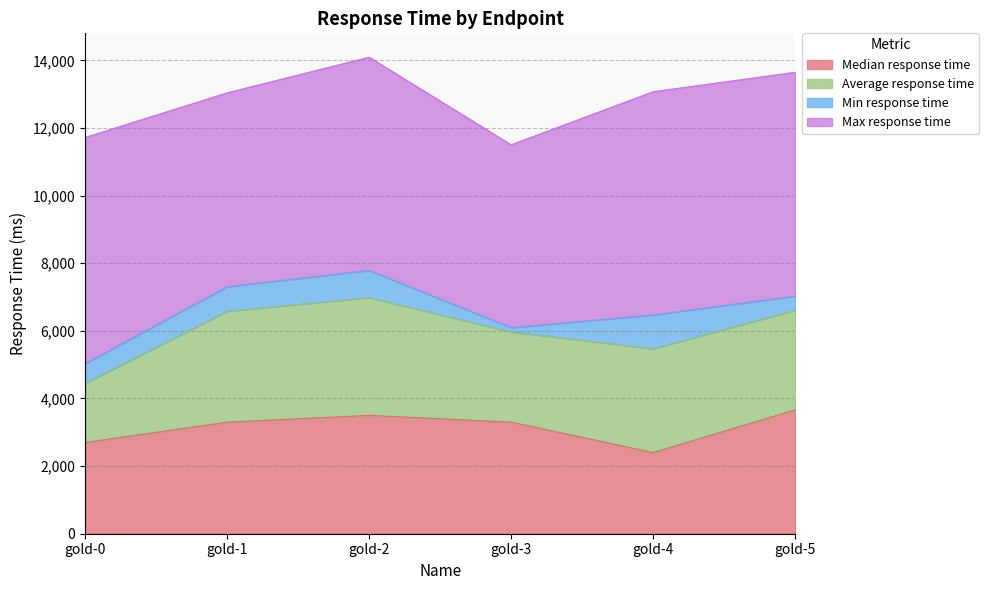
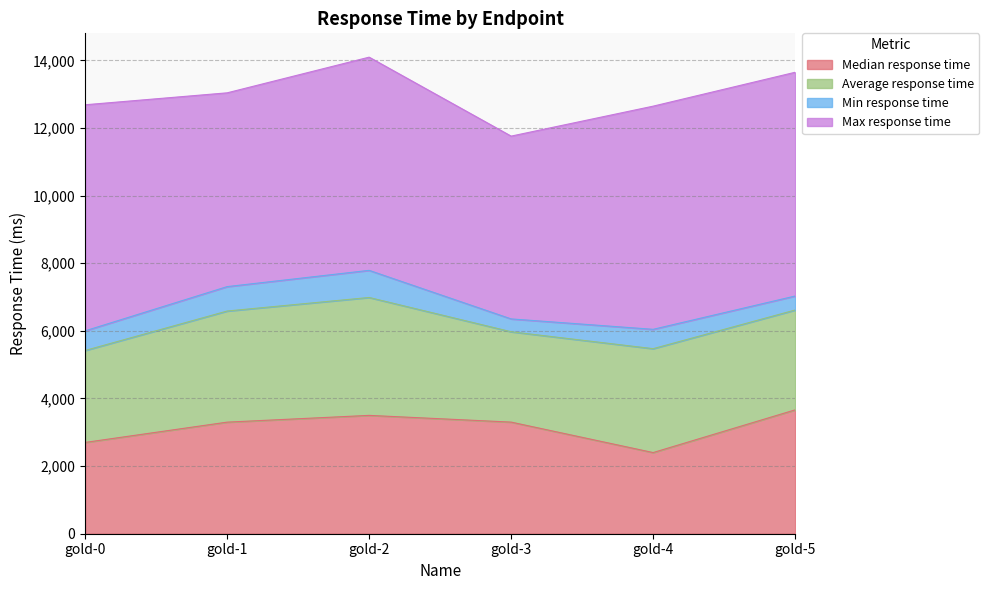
Average response time, gold-0: 1,800 -> 2,700
Min response time, gold-3: 100 -> 400
Min response time, gold-4: 1,000 -> 600
